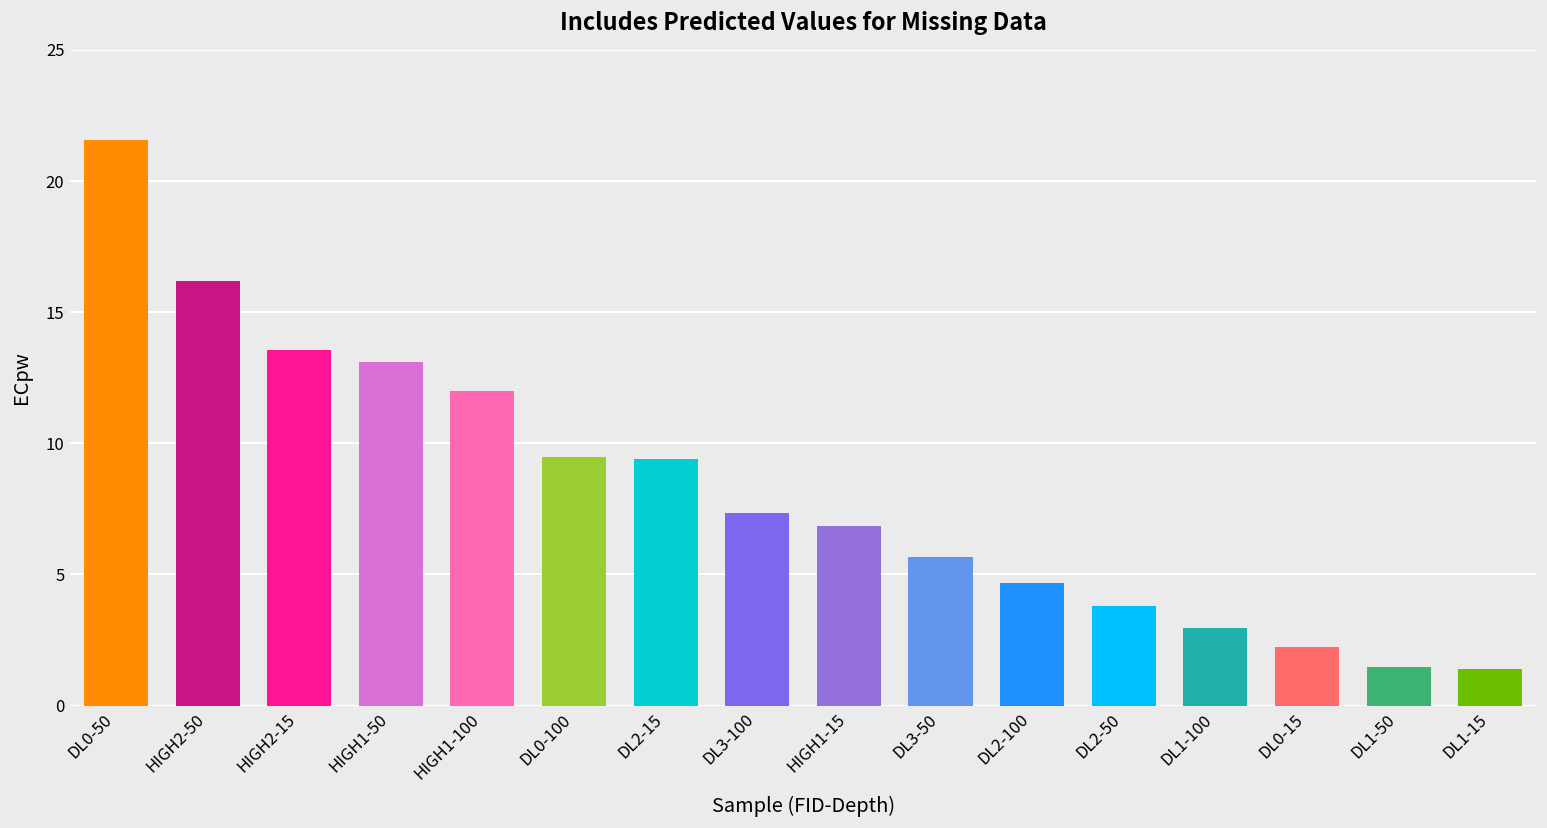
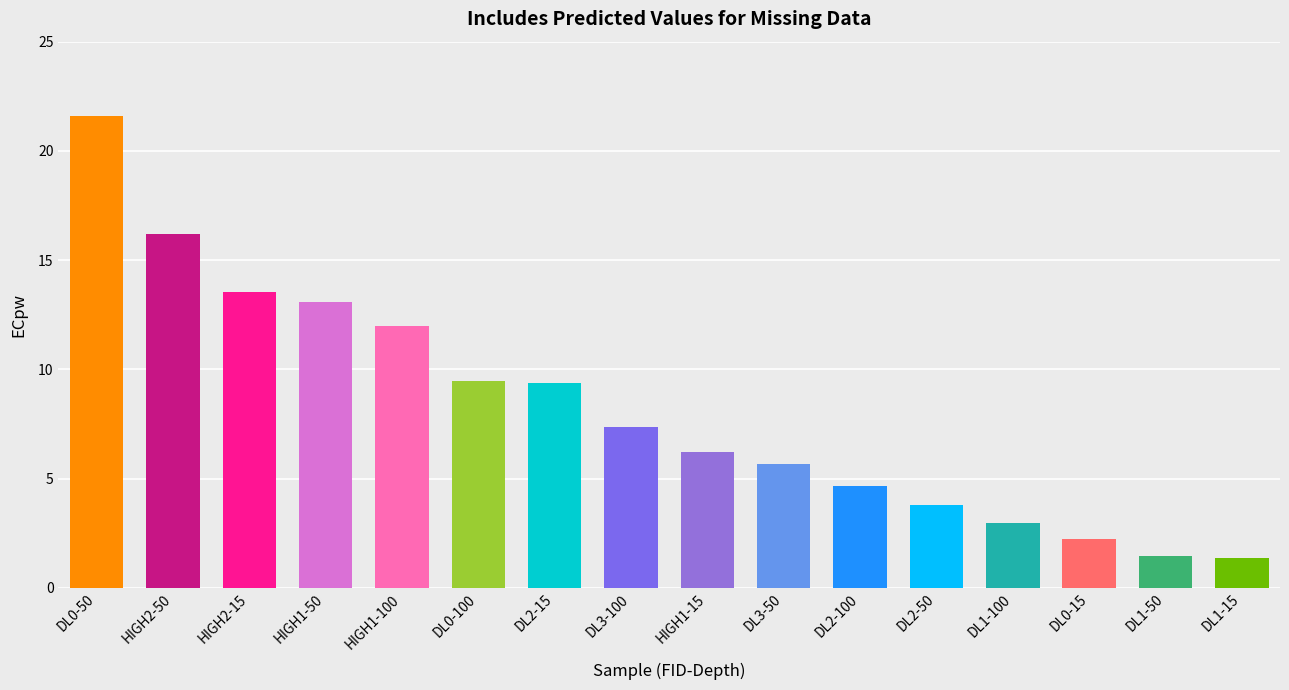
HIGH1-15: 6.8 -> 6.2
